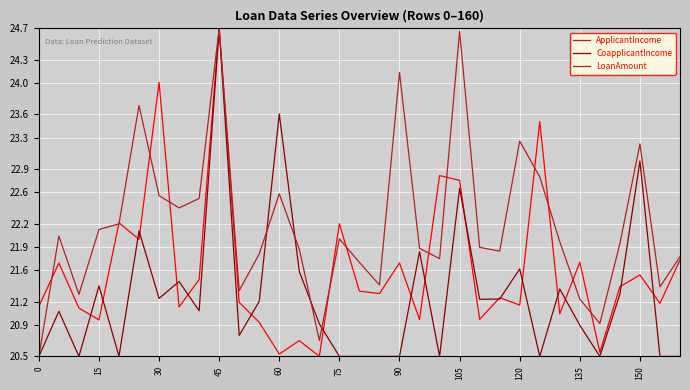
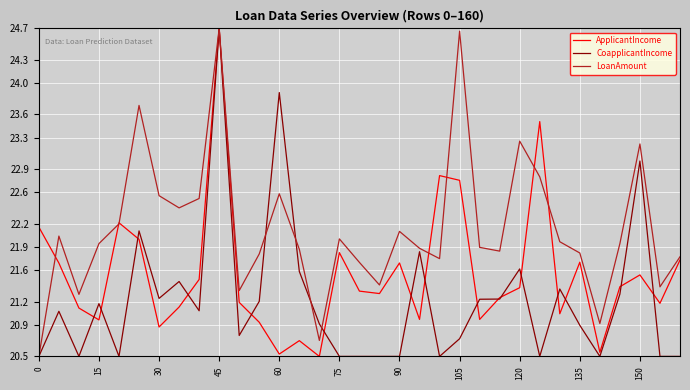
ApplicantIncome, 0: 21.1 -> 22.2
CoapplicantIncome, 15: 21.4 -> 21.2
LoanAmount, 15: 22.1 -> 21.9
ApplicantIncome, 30: 24.0 -> 20.9
CoapplicantIncome, 60: 23.6 -> 23.9
ApplicantIncome, 75: 22.2 -> 21.8
LoanAmount, 90: 24.1 -> 22.1
CoapplicantIncome, 105: 22.7 -> 20.7
ApplicantIncome, 120: 21.2 -> 21.4
LoanAmount, 135: 21.2 -> 21.8
